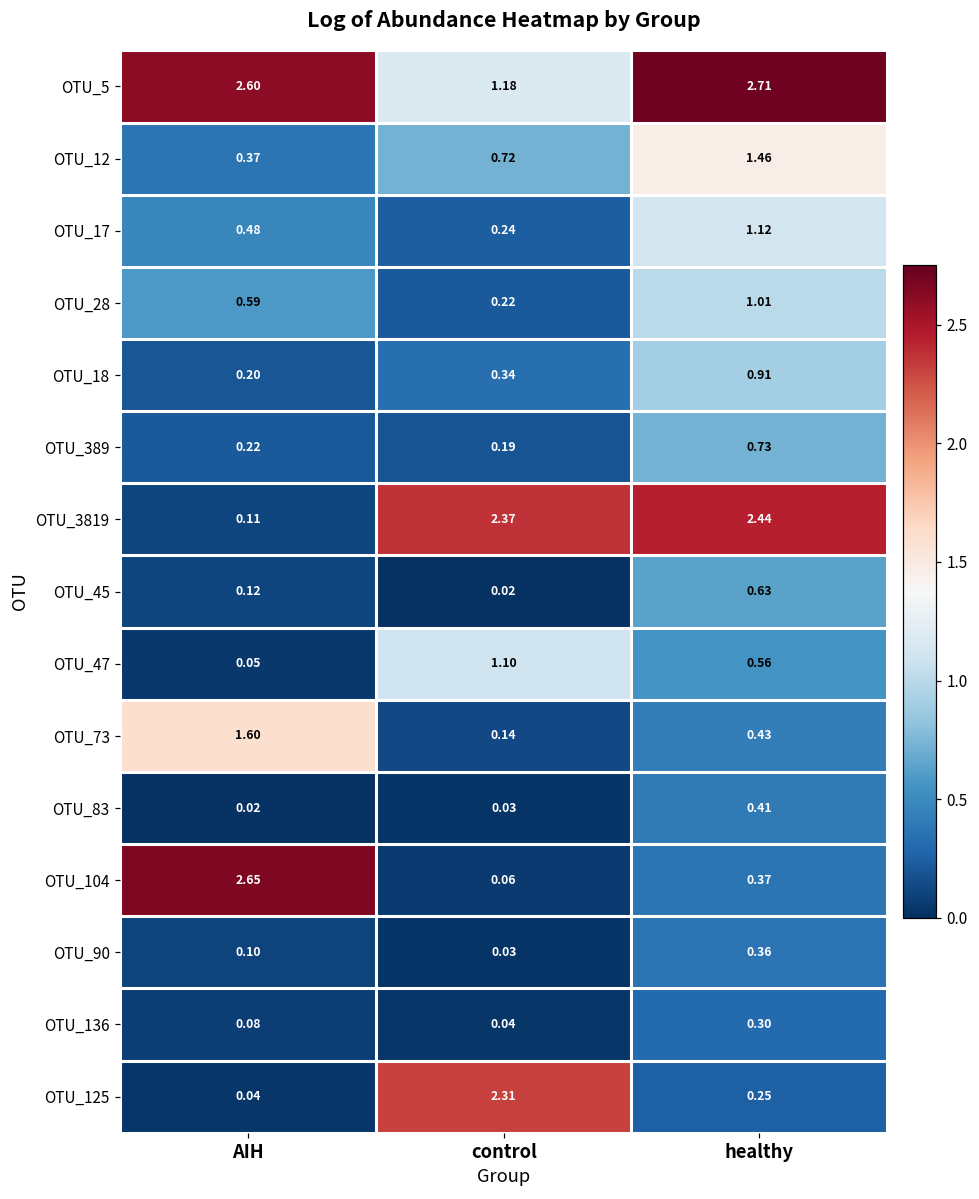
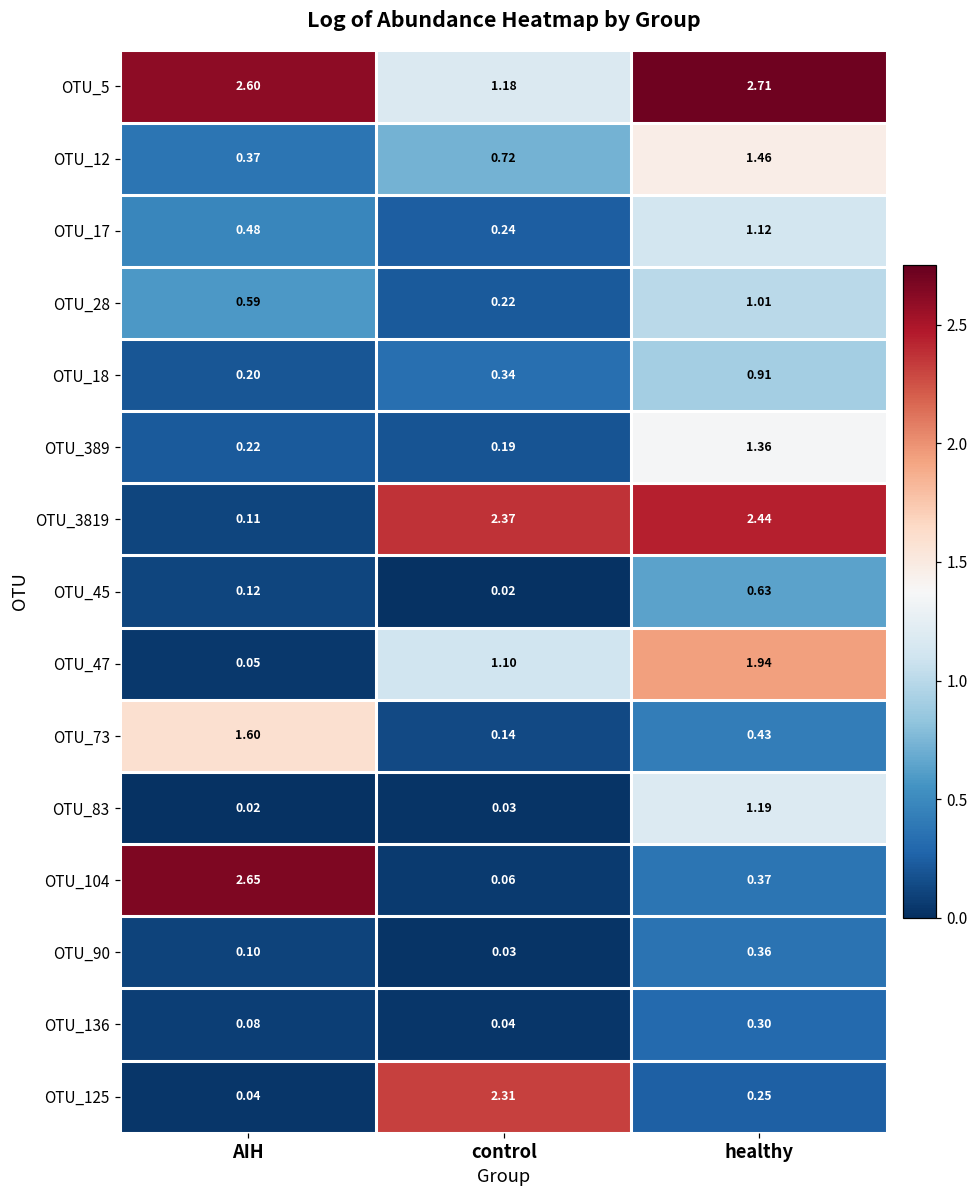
OTU_389, healthy: 0.73 -> 1.36
OTU_47, healthy: 0.56 -> 1.94
OTU_83, healthy: 0.41 -> 1.19
